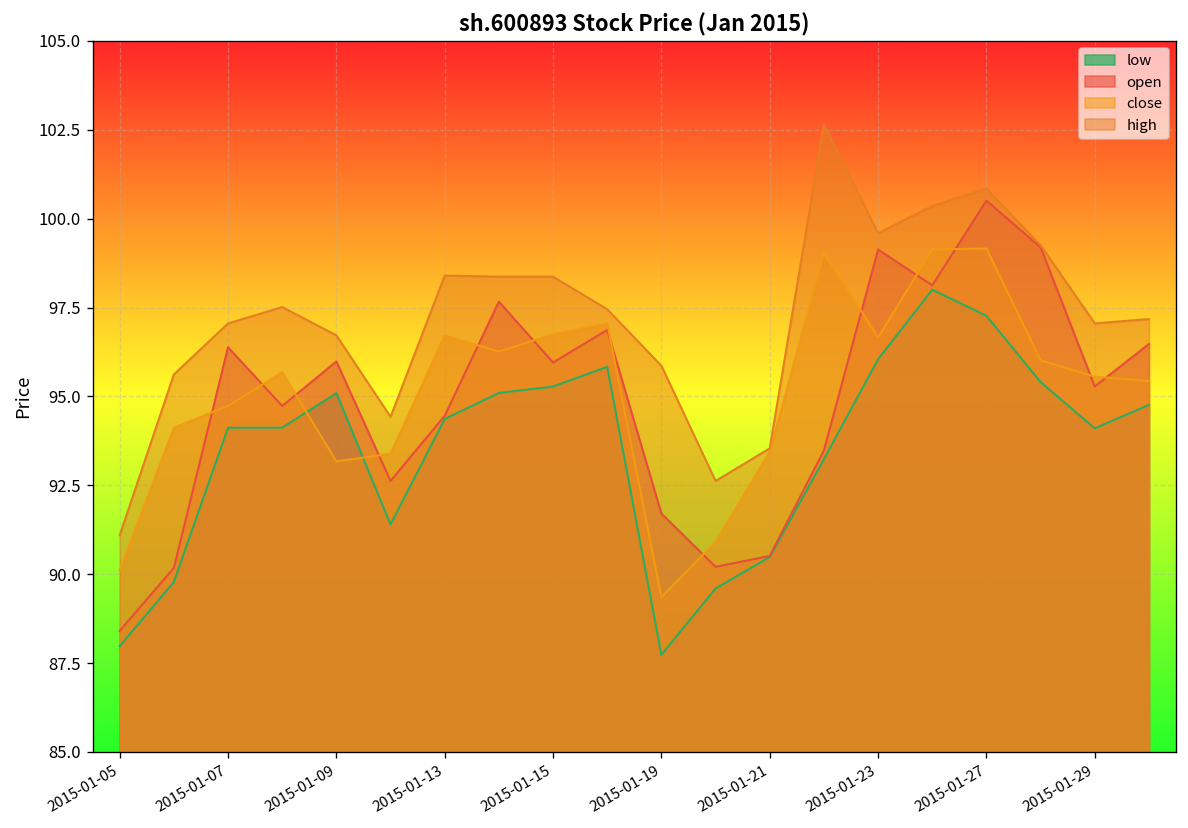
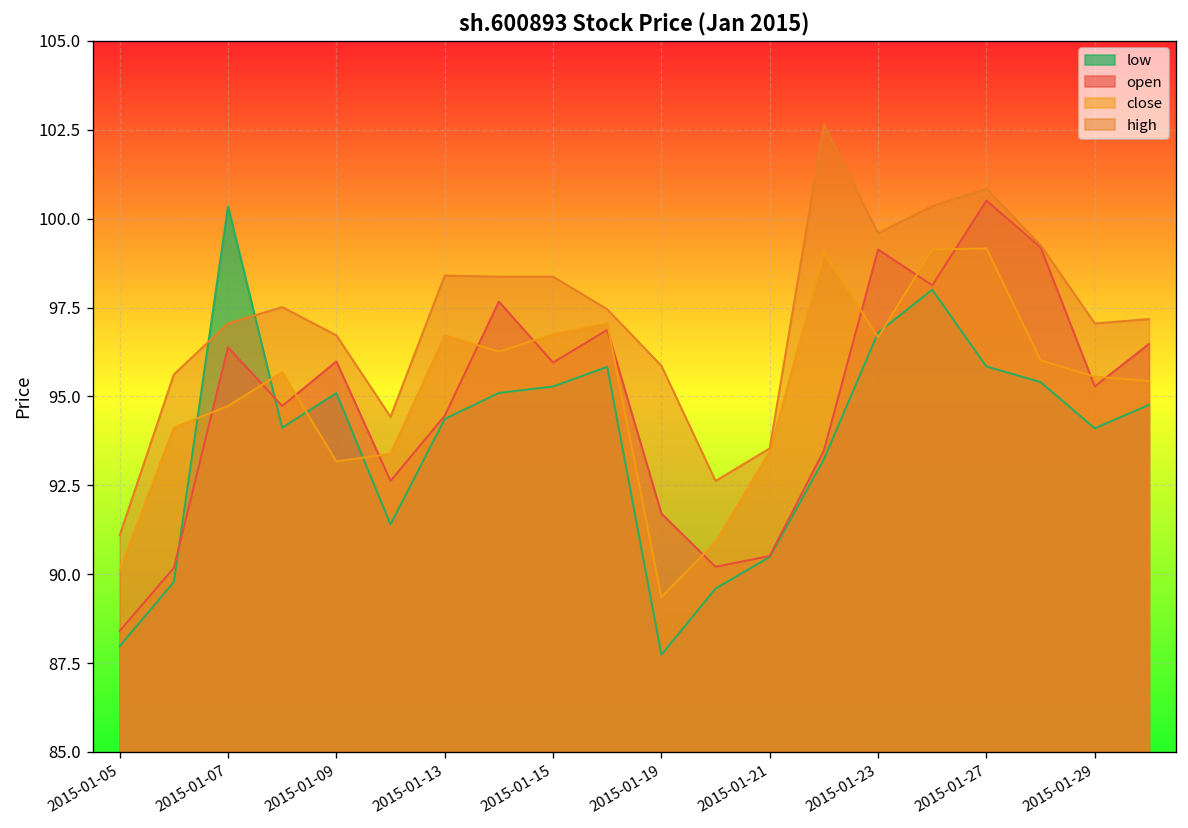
low, 2015-01-07: 94.1 -> 100.3
low, 2015-01-23: 96.0 -> 96.8
low, 2015-01-27: 97.3 -> 95.8
